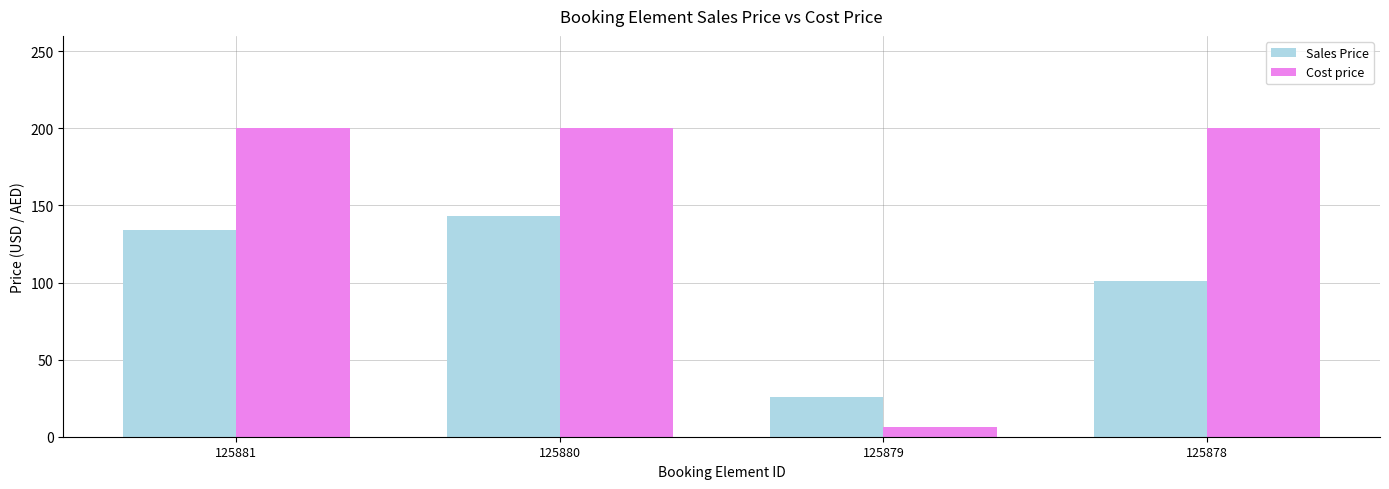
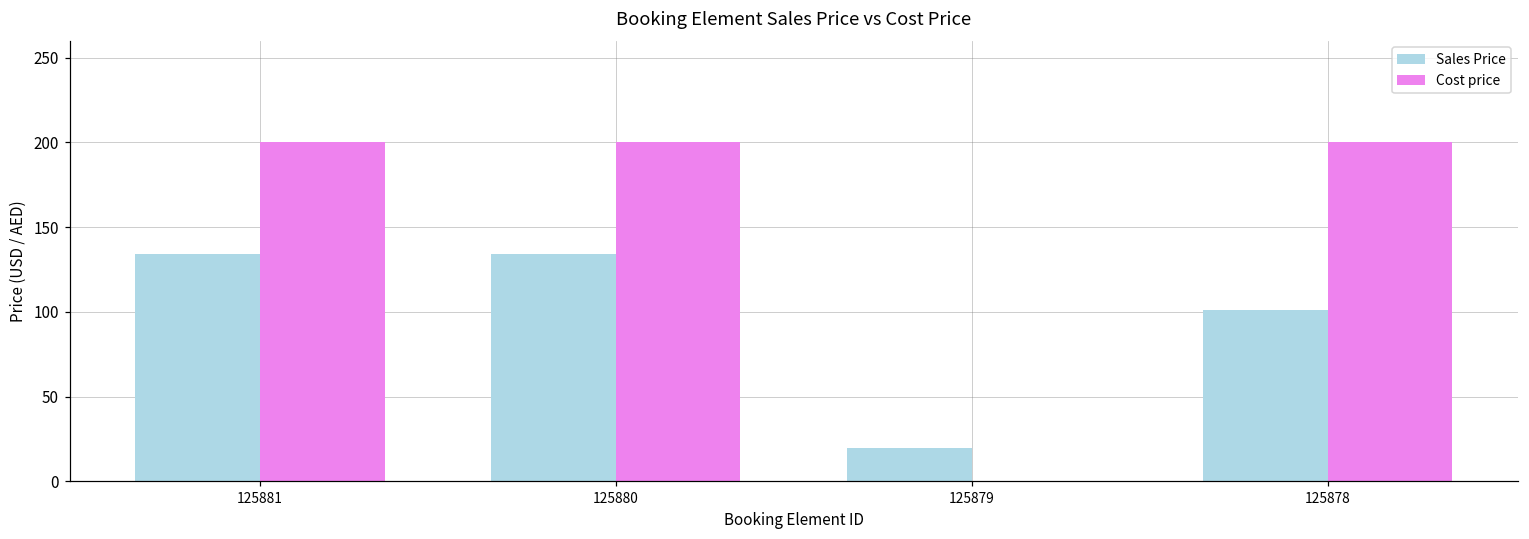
Sales Price, 125880: 143 -> 134
Sales Price, 125879: 26 -> 20
Cost price, 125879: 6 -> 0
